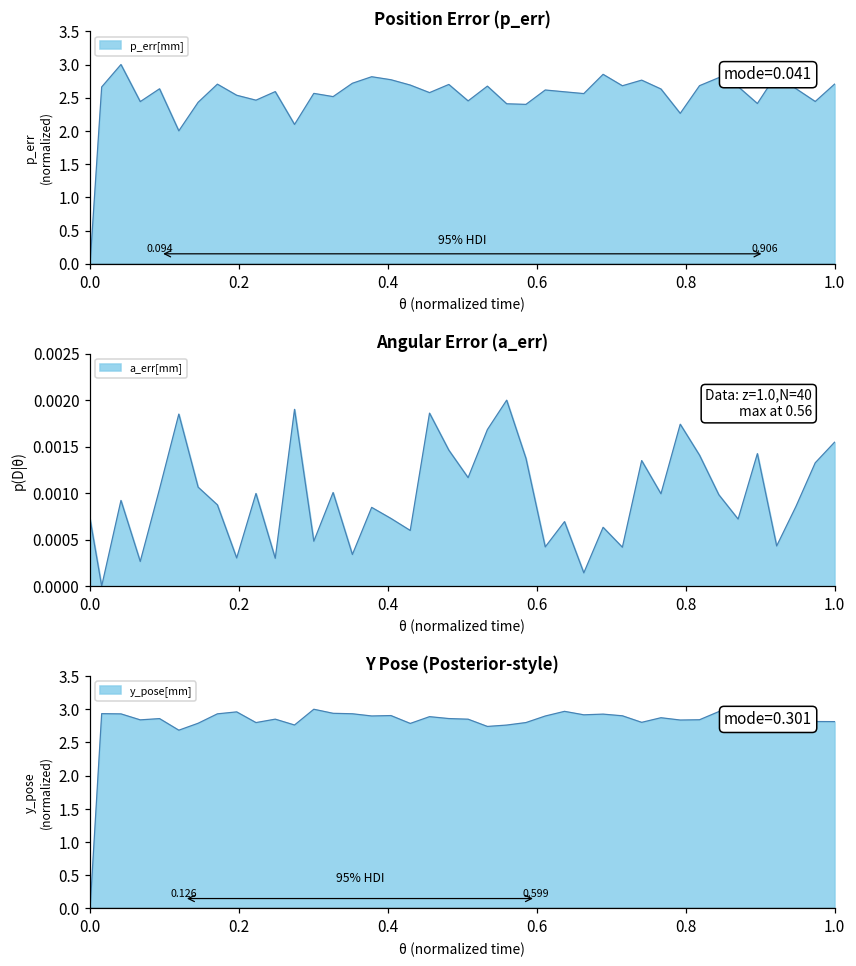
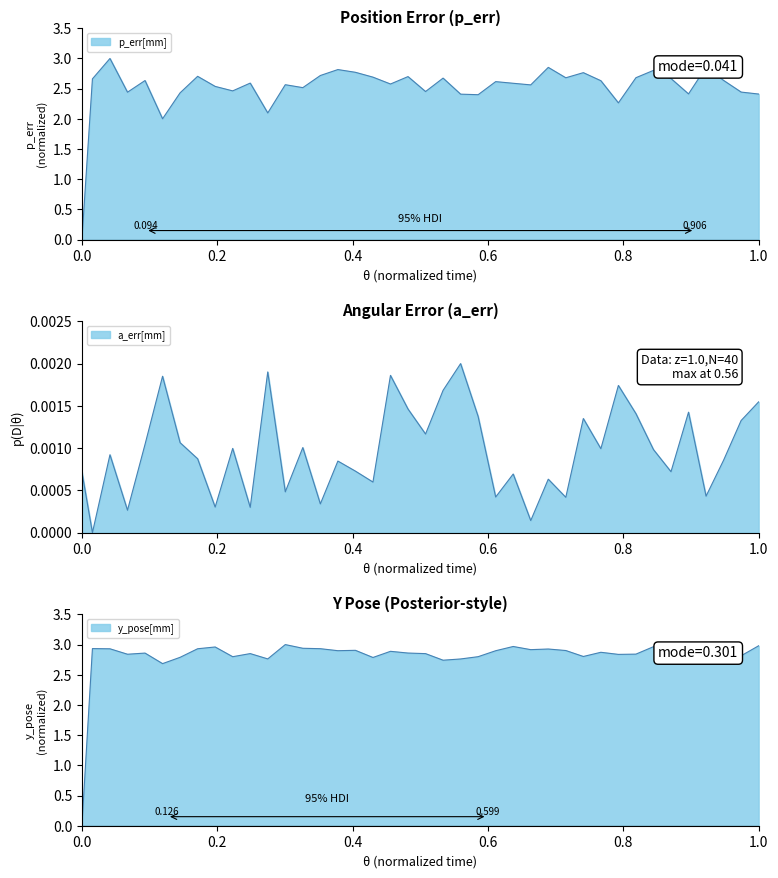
Position Error (p_err), 1.0: 2.7 -> 2.4
Y Pose (Posterior-style), 1.0: 2.8 -> 3.0
